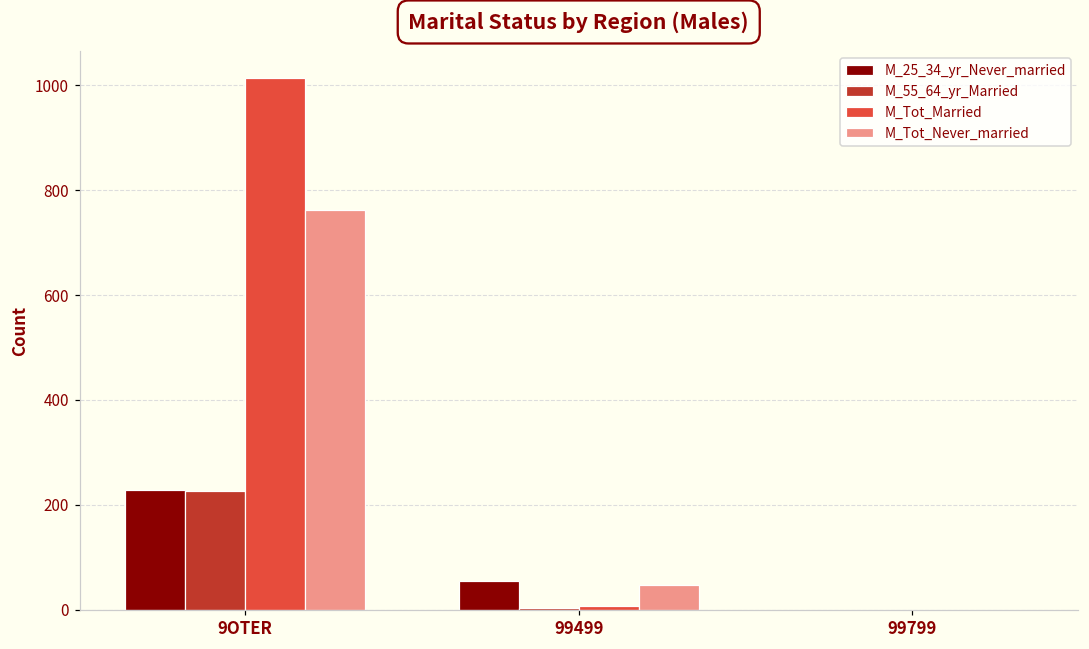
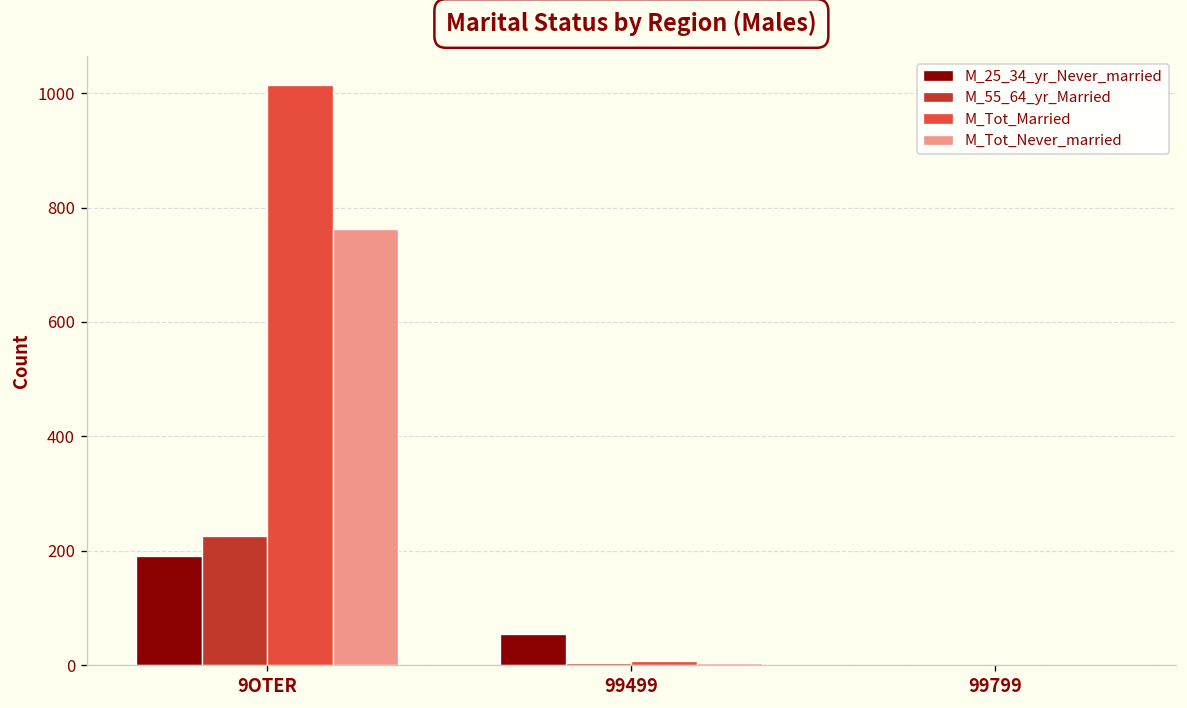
M_25_34_yr_Never_married, 9OTER: 230 -> 190
M_Tot_Never_married, 99499: 50 -> 0
